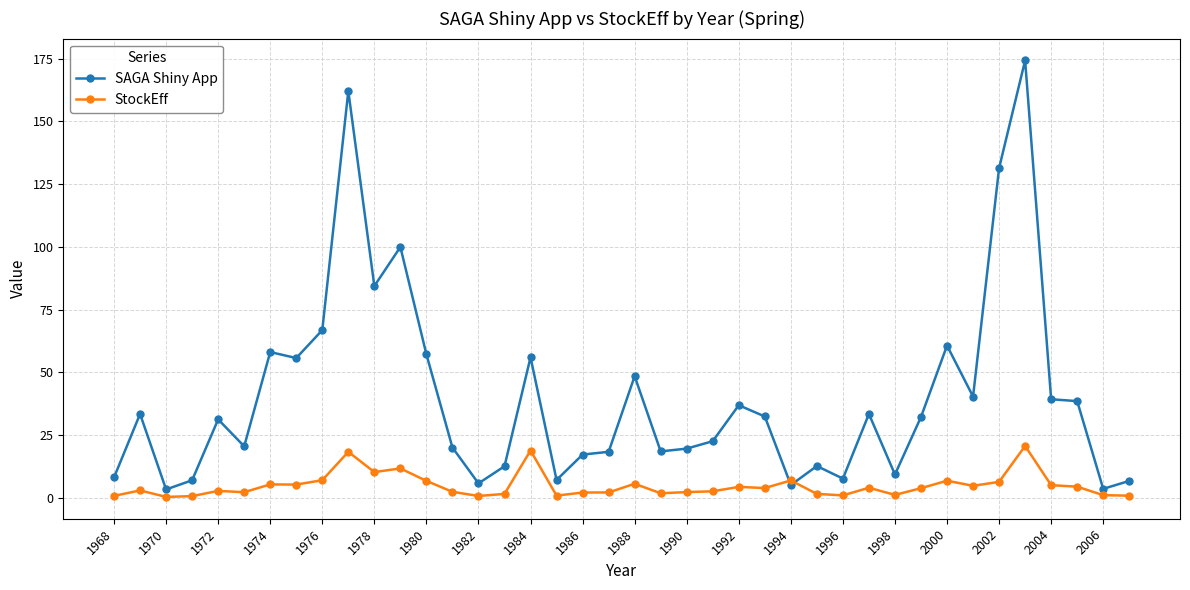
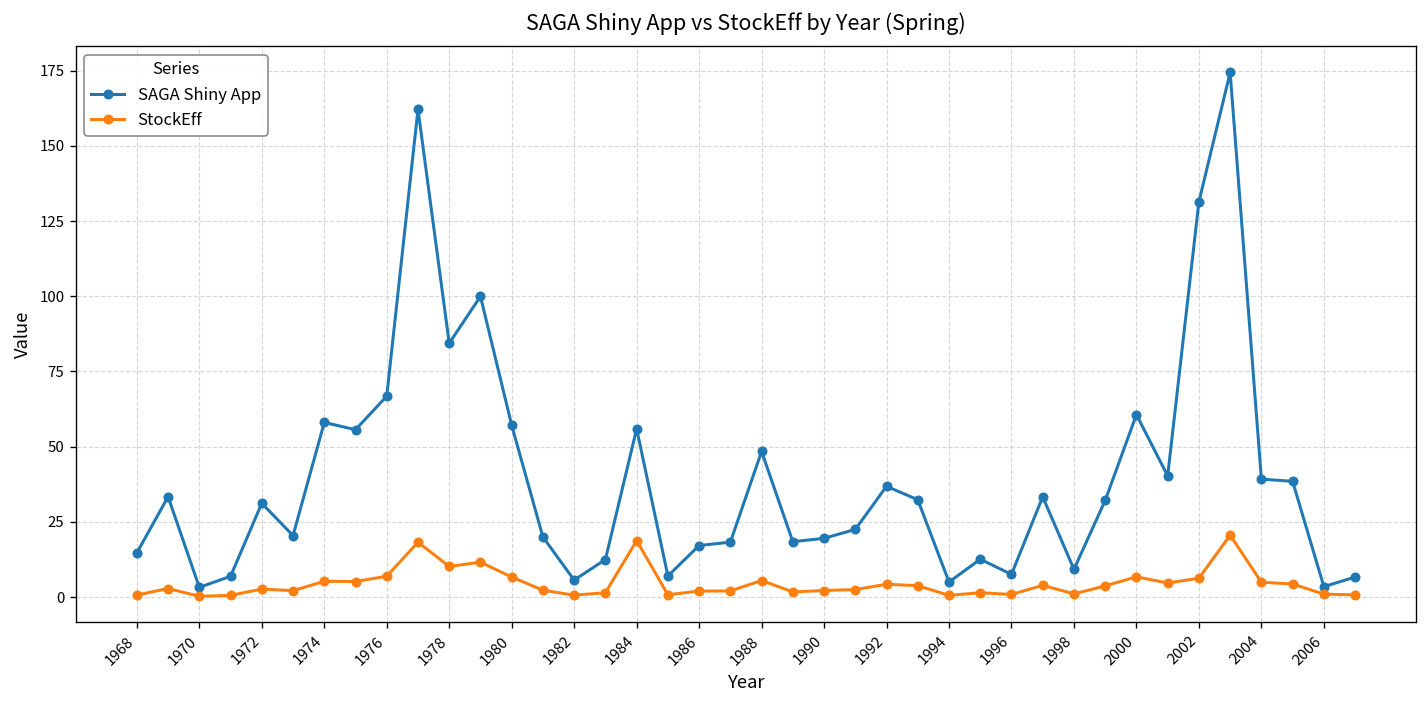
SAGA Shiny App, 1968: 8 -> 15
StockEff, 1994: 7 -> 1
